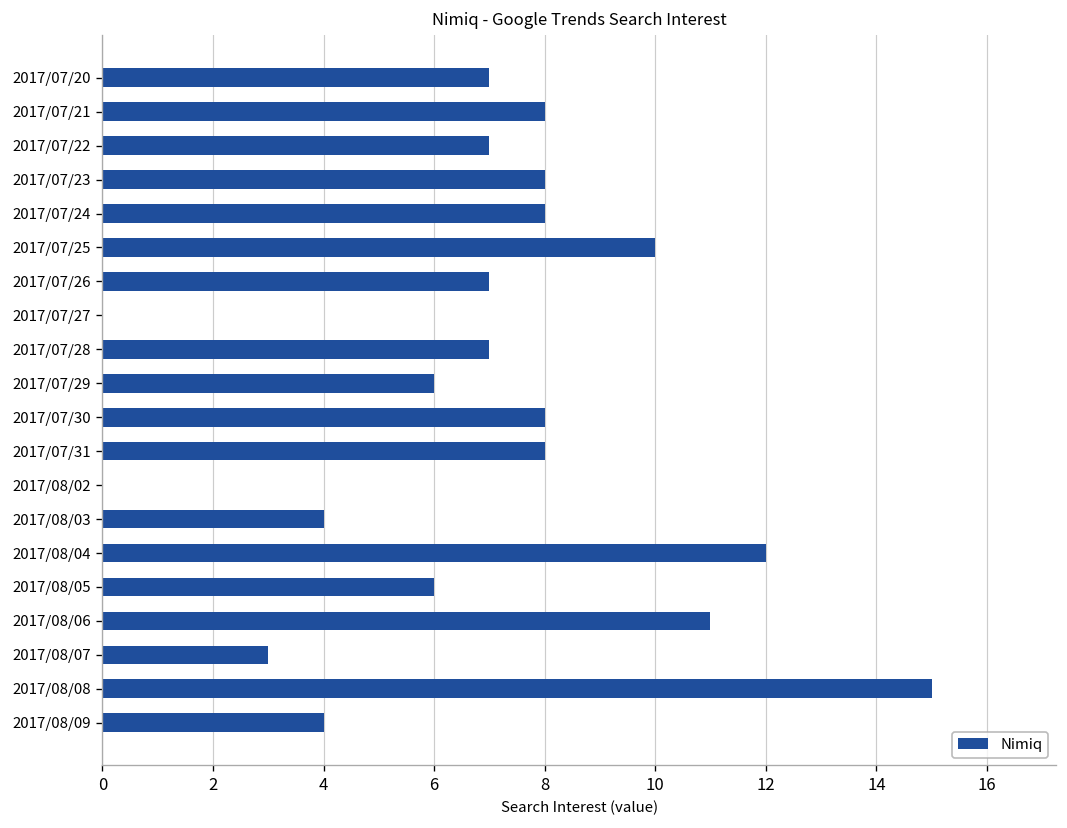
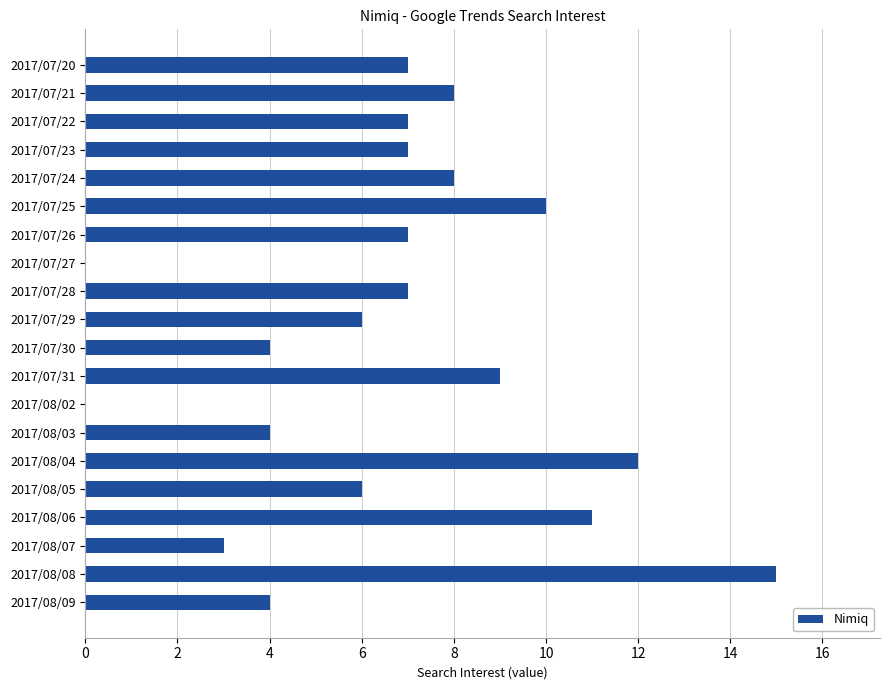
2017/07/23: 8 -> 7
2017/07/30: 8 -> 4
2017/07/31: 8 -> 9
